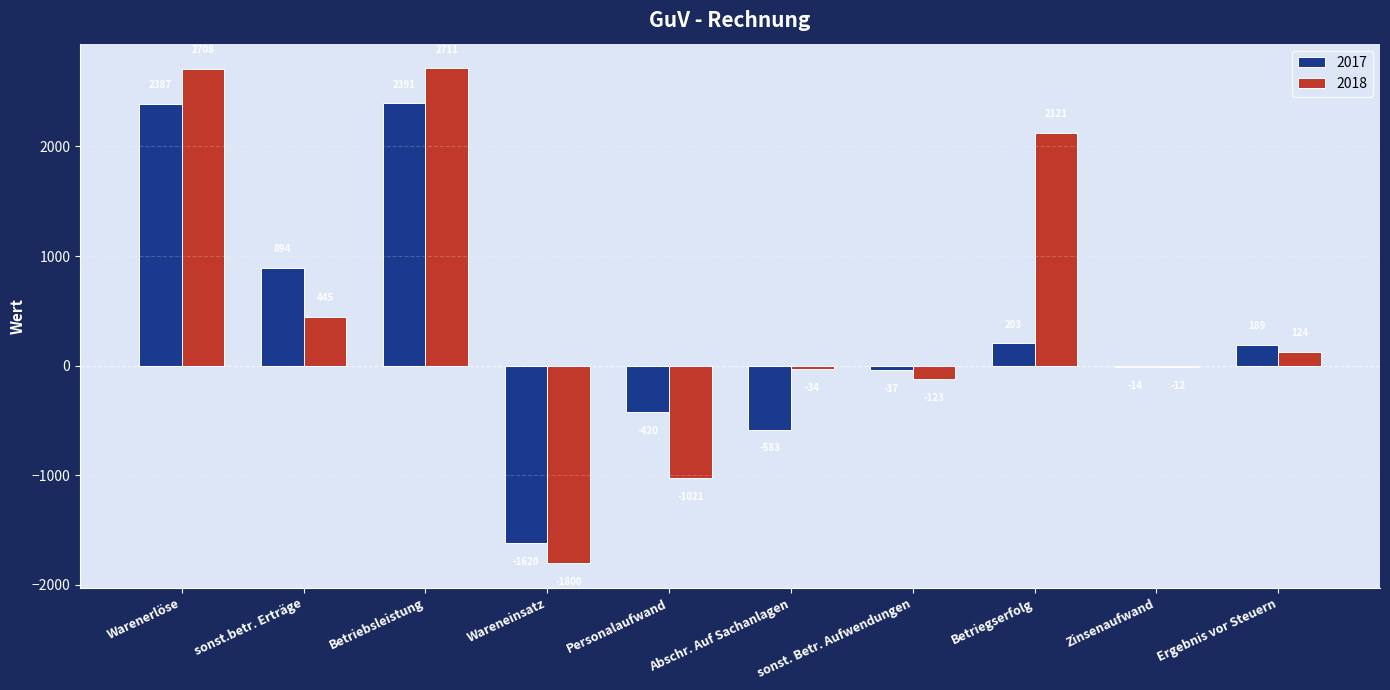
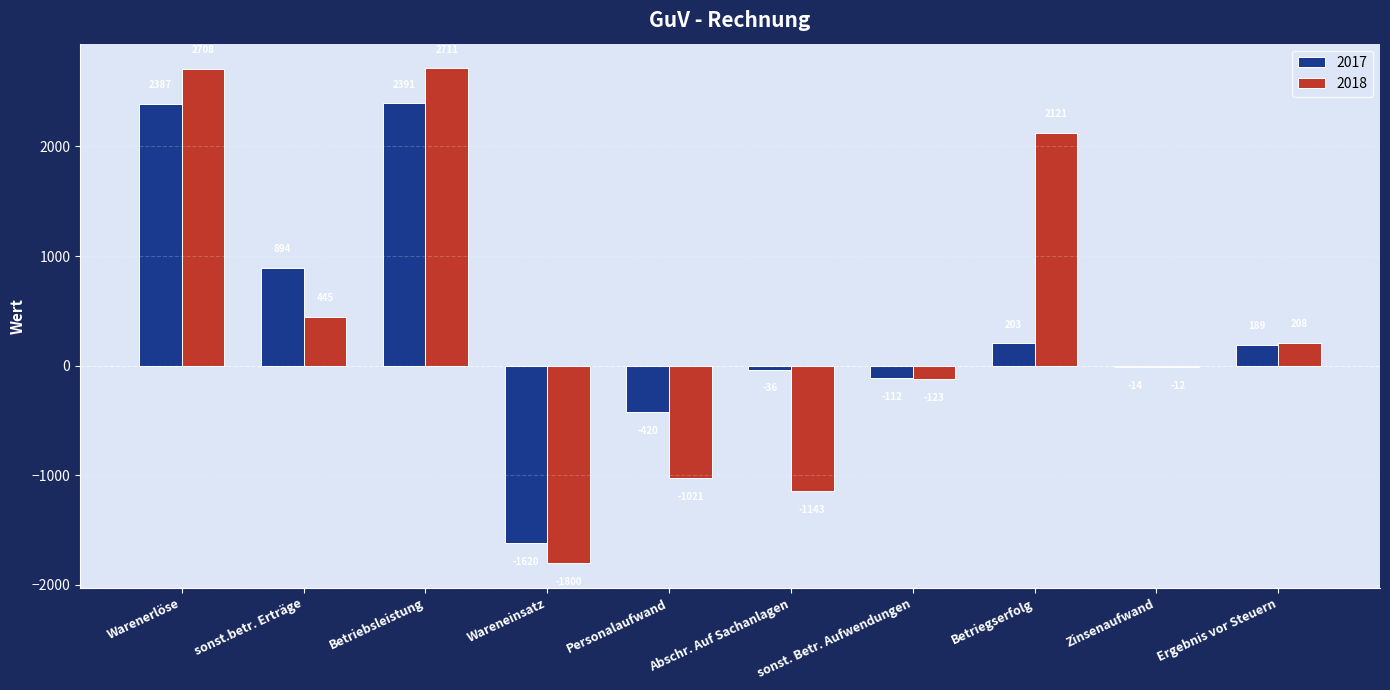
2017, Abschr. Auf Sachanlagen: -580 -> -40
2018, Abschr. Auf Sachanlagen: -30 -> -1140
2017, sonst. Betr. Aufwendungen: -40 -> -110
2018, Ergebnis vor Steuern: 120 -> 210
